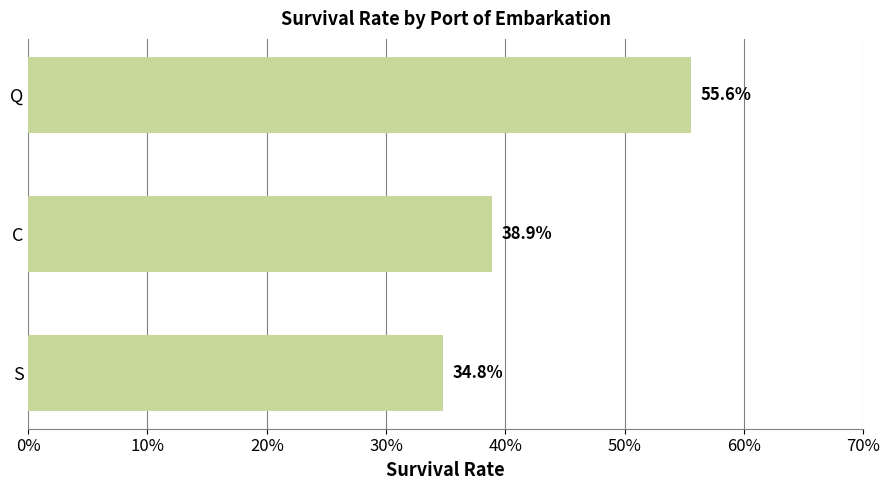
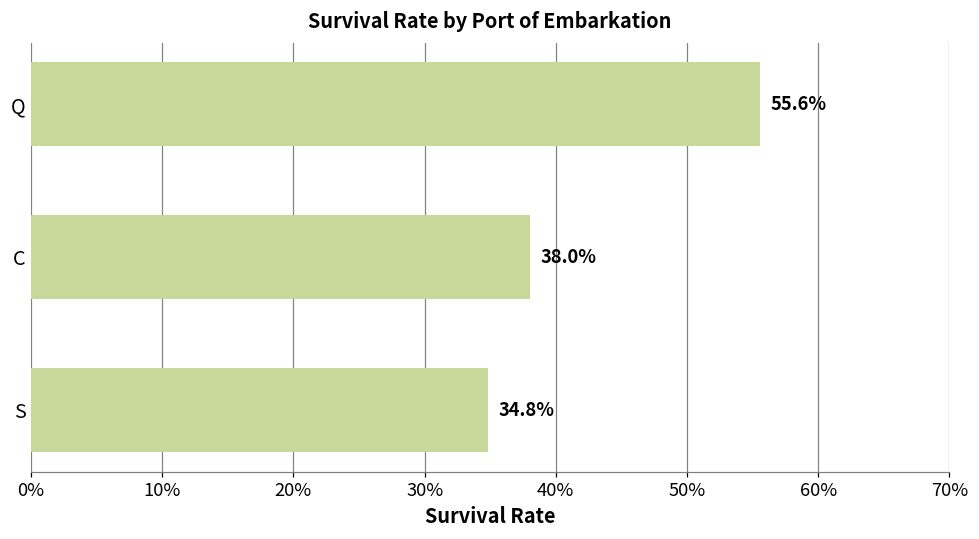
C: 38.9% -> 38.0%
